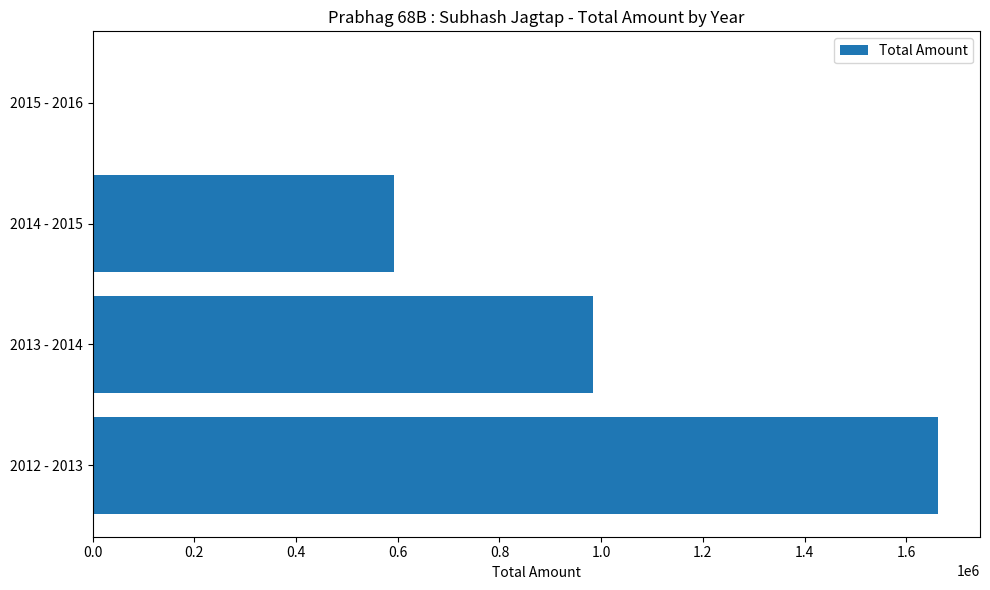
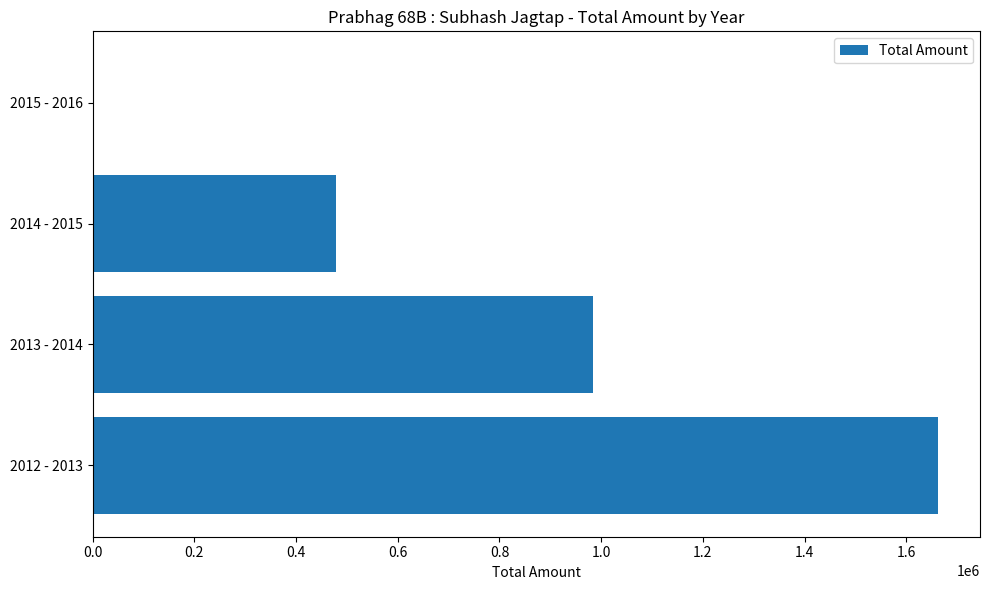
2014 - 2015: 590000 -> 480000
